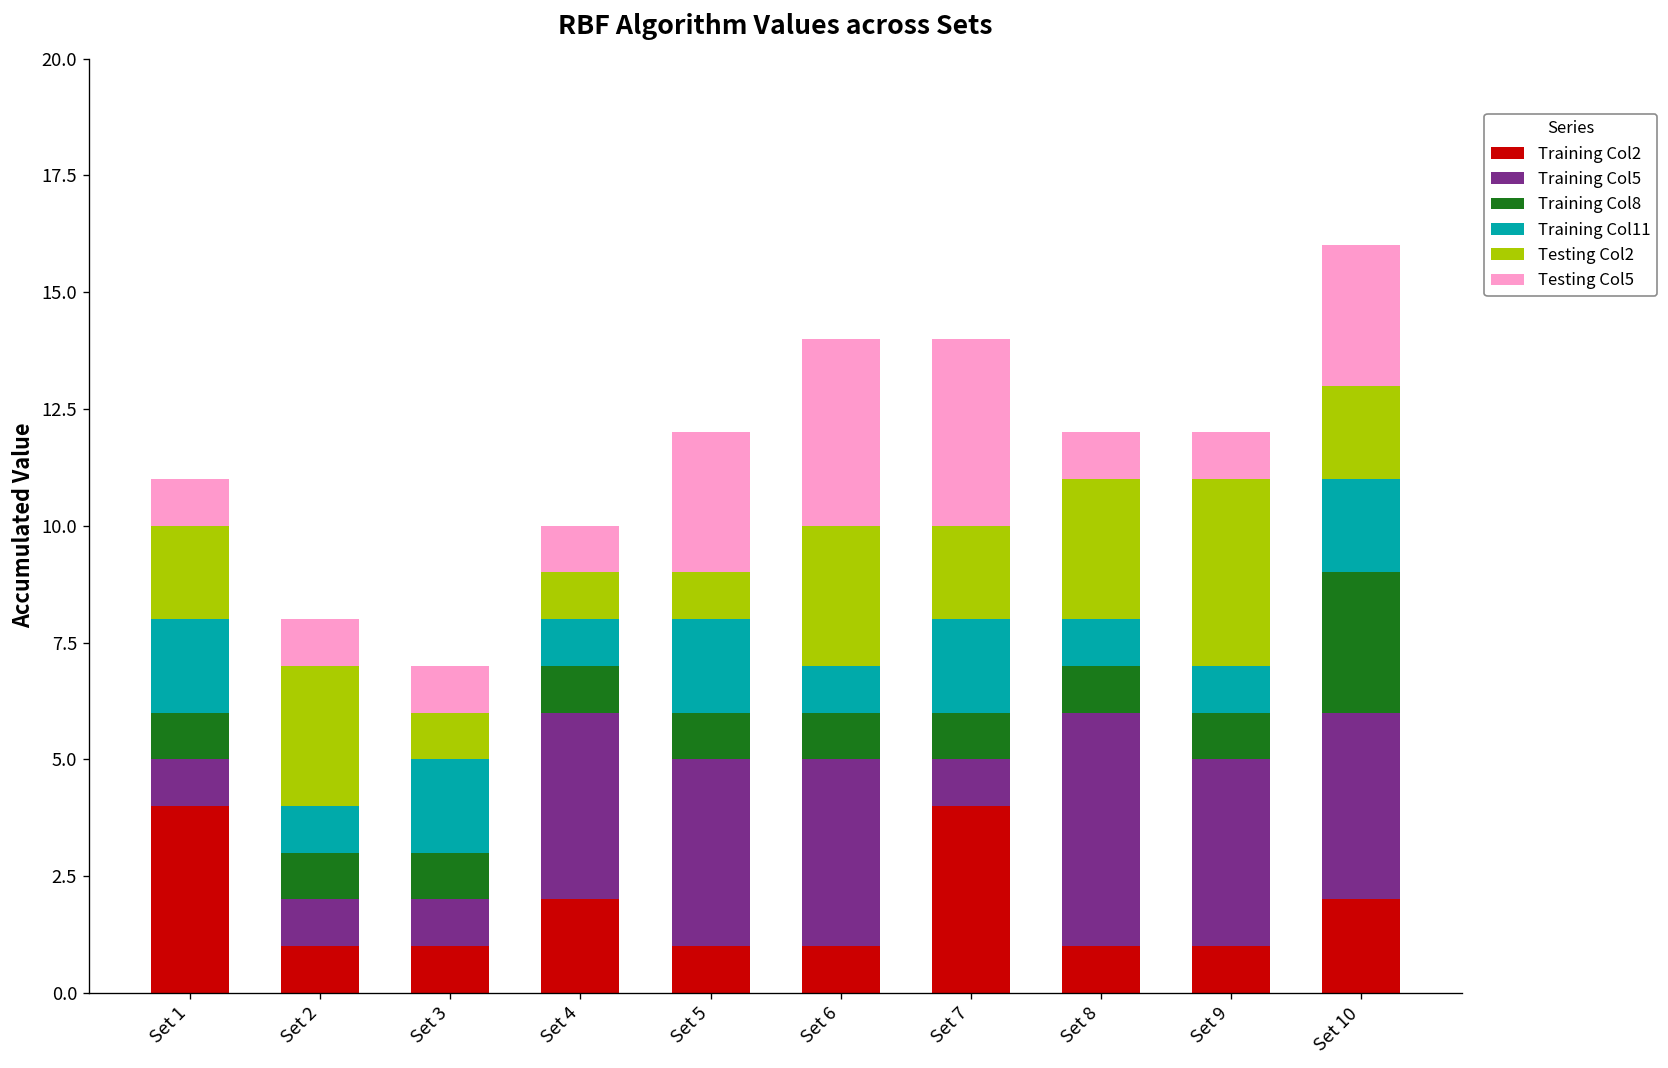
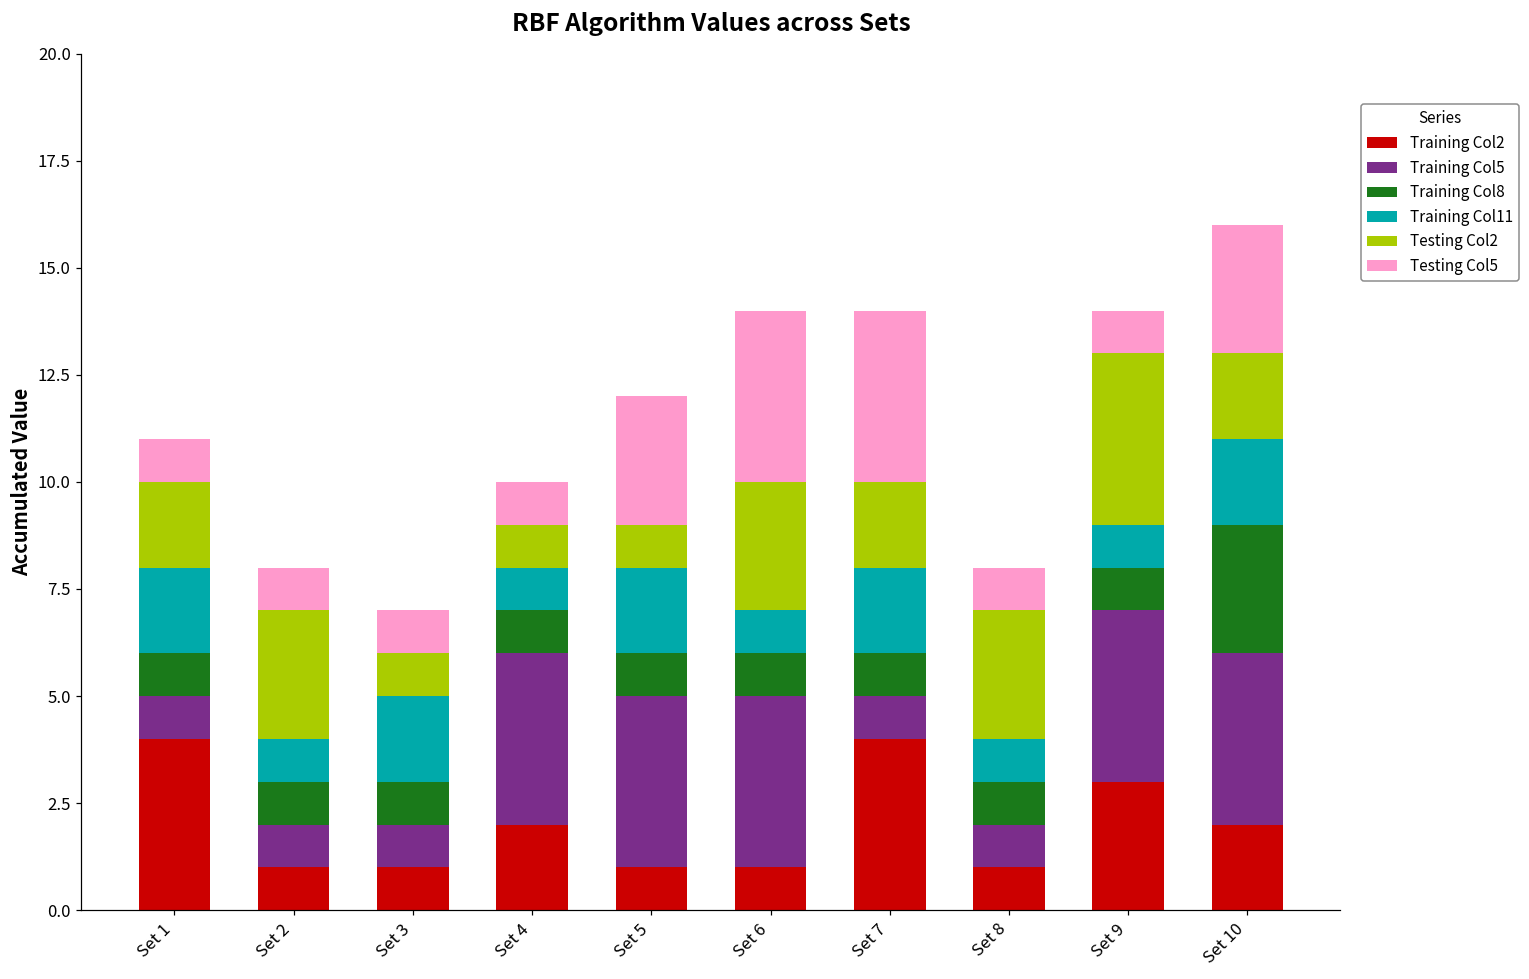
Training Col5, Set 8: 5 -> 1
Training Col2, Set 9: 1 -> 3
